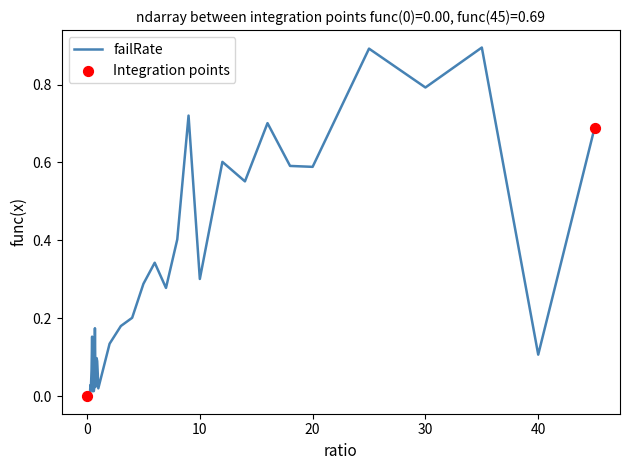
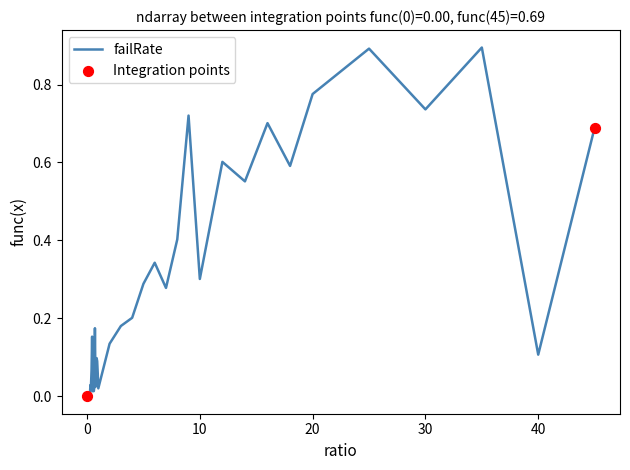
failRate, 20: 0.59 -> 0.78
failRate, 30: 0.79 -> 0.74
